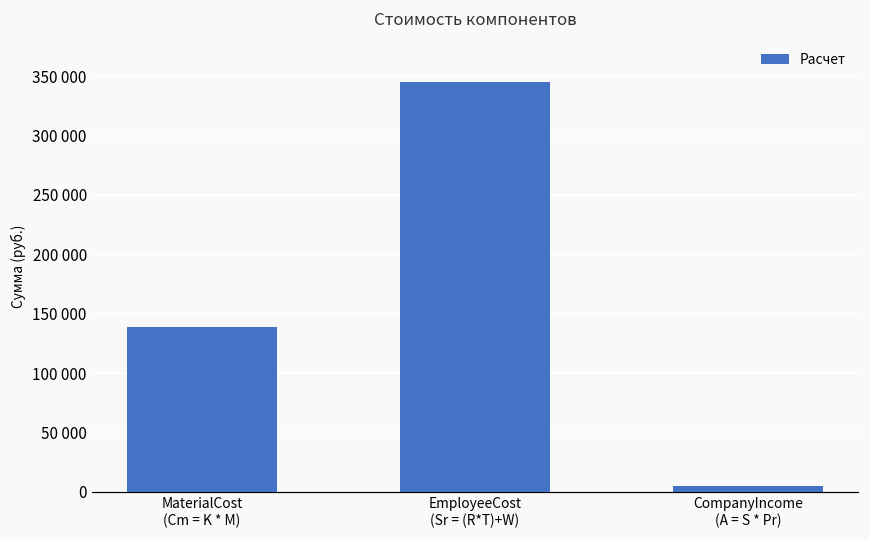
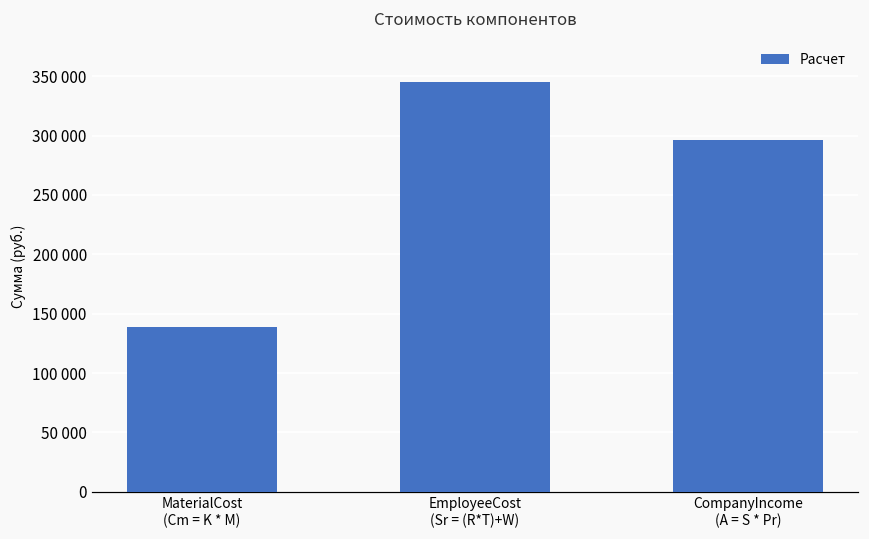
CompanyIncome (A = S * Pr): 5000 -> 297000
